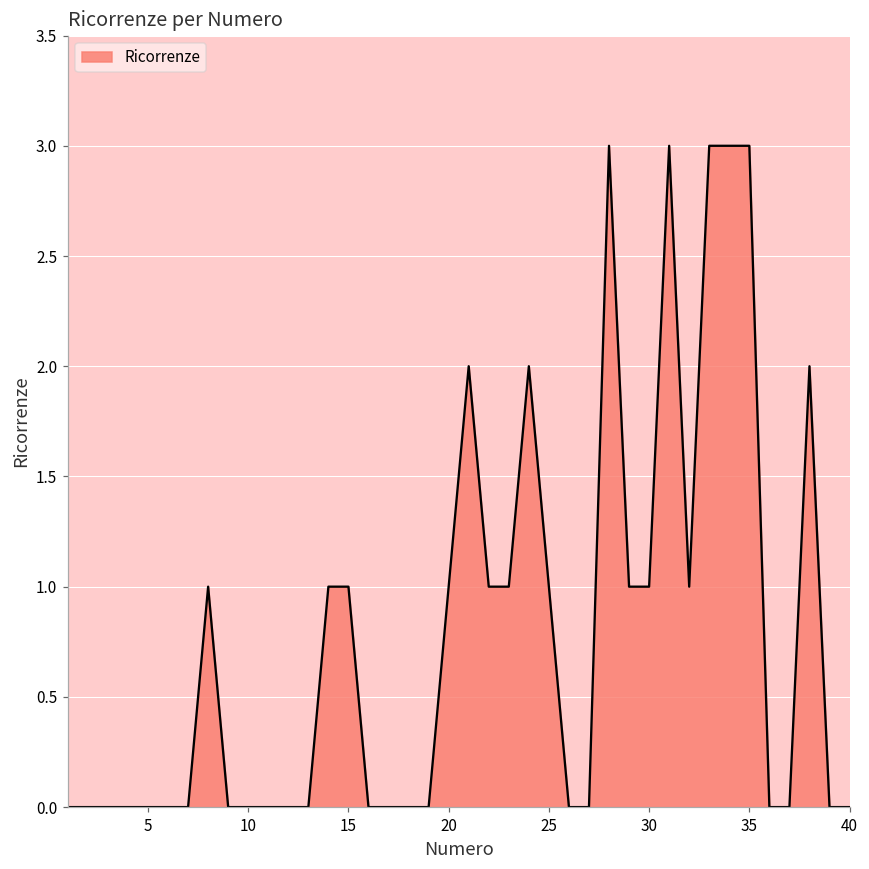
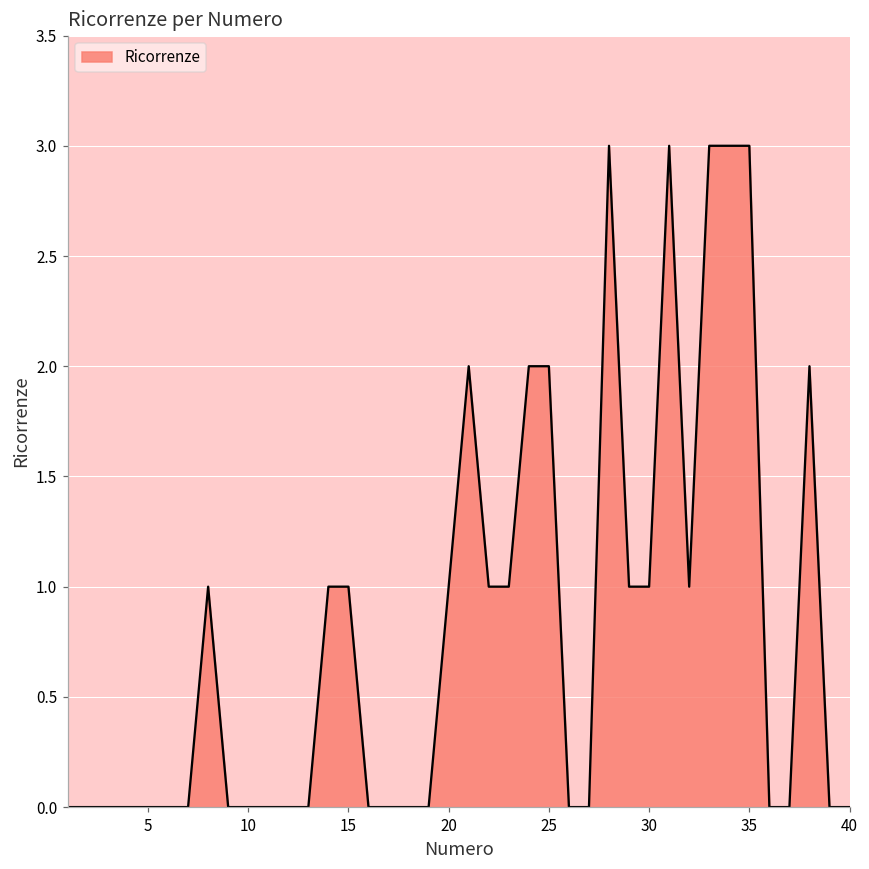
25: 1 -> 2
